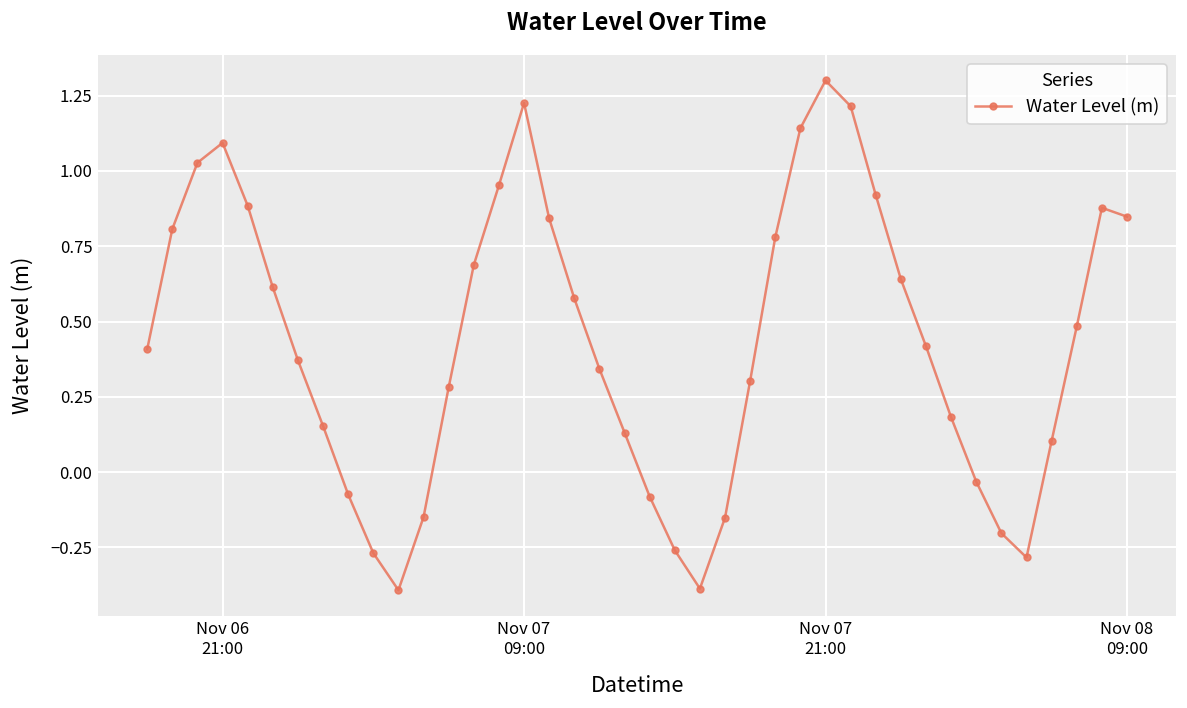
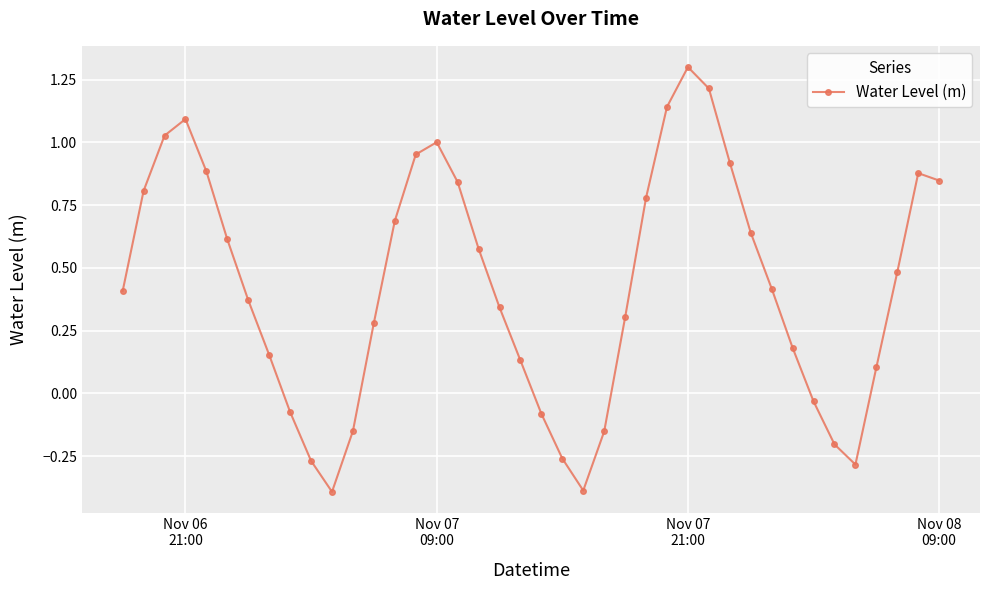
Nov 07 09:00: 1.23 -> 1.00
